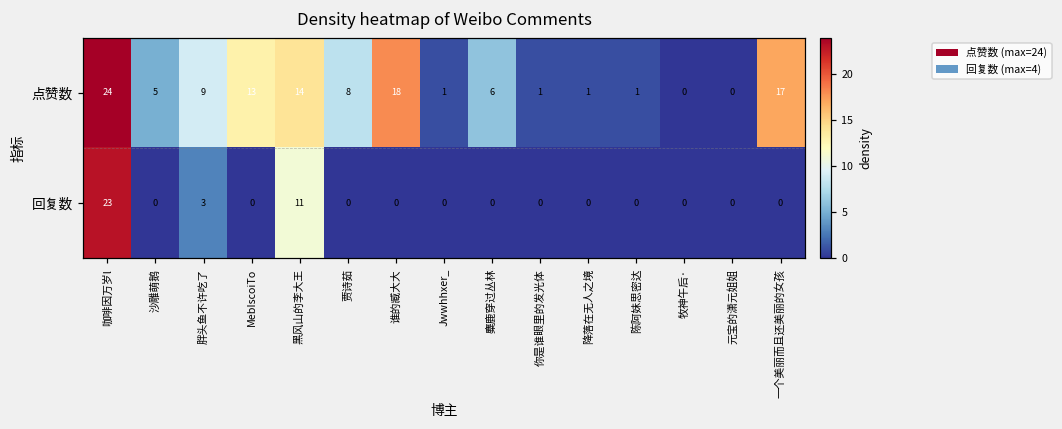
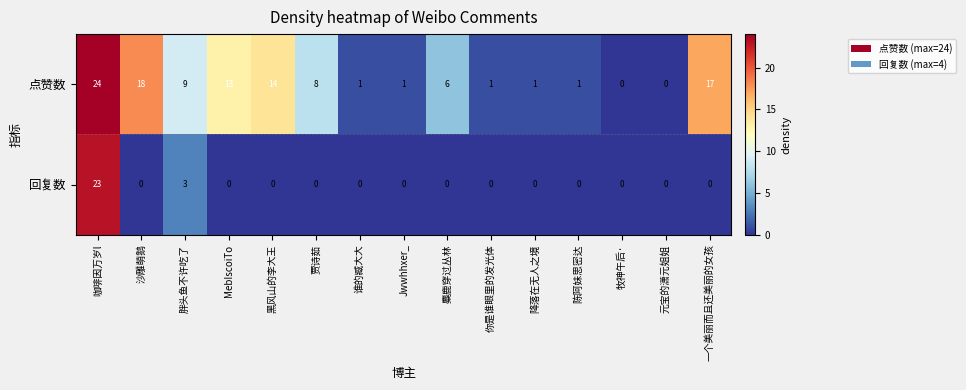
点赞数, 沙雕萌鹅: 5 -> 18
点赞数, 谁的臧大大: 18 -> 1
回复数, 黑风山的李大王: 11 -> 0
